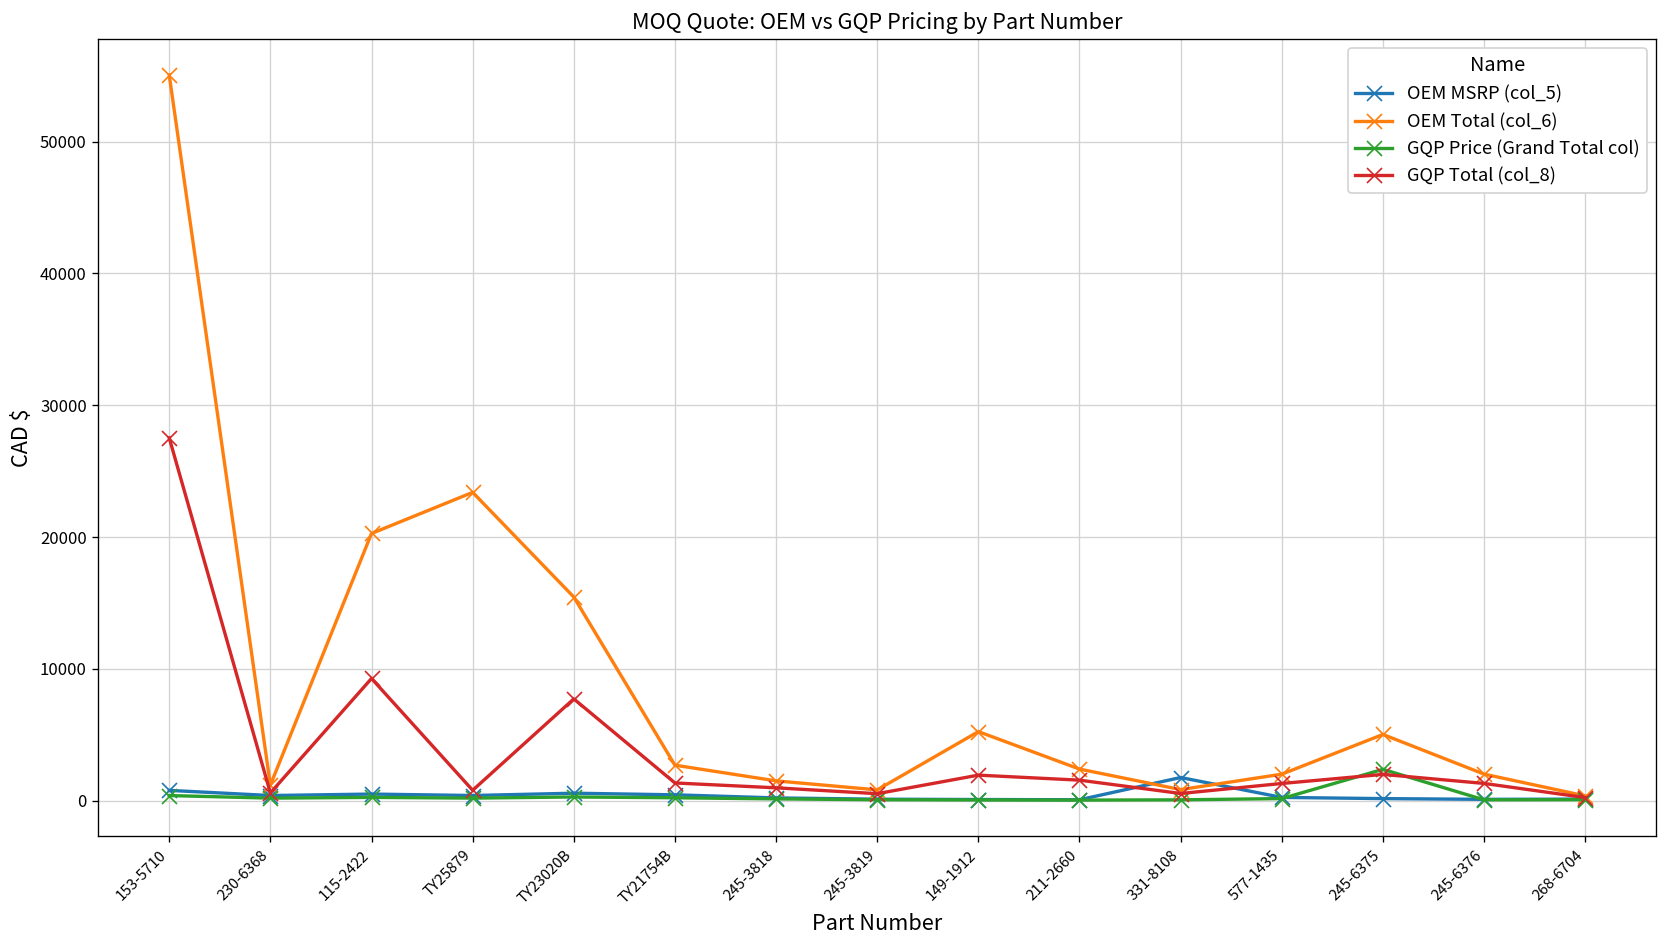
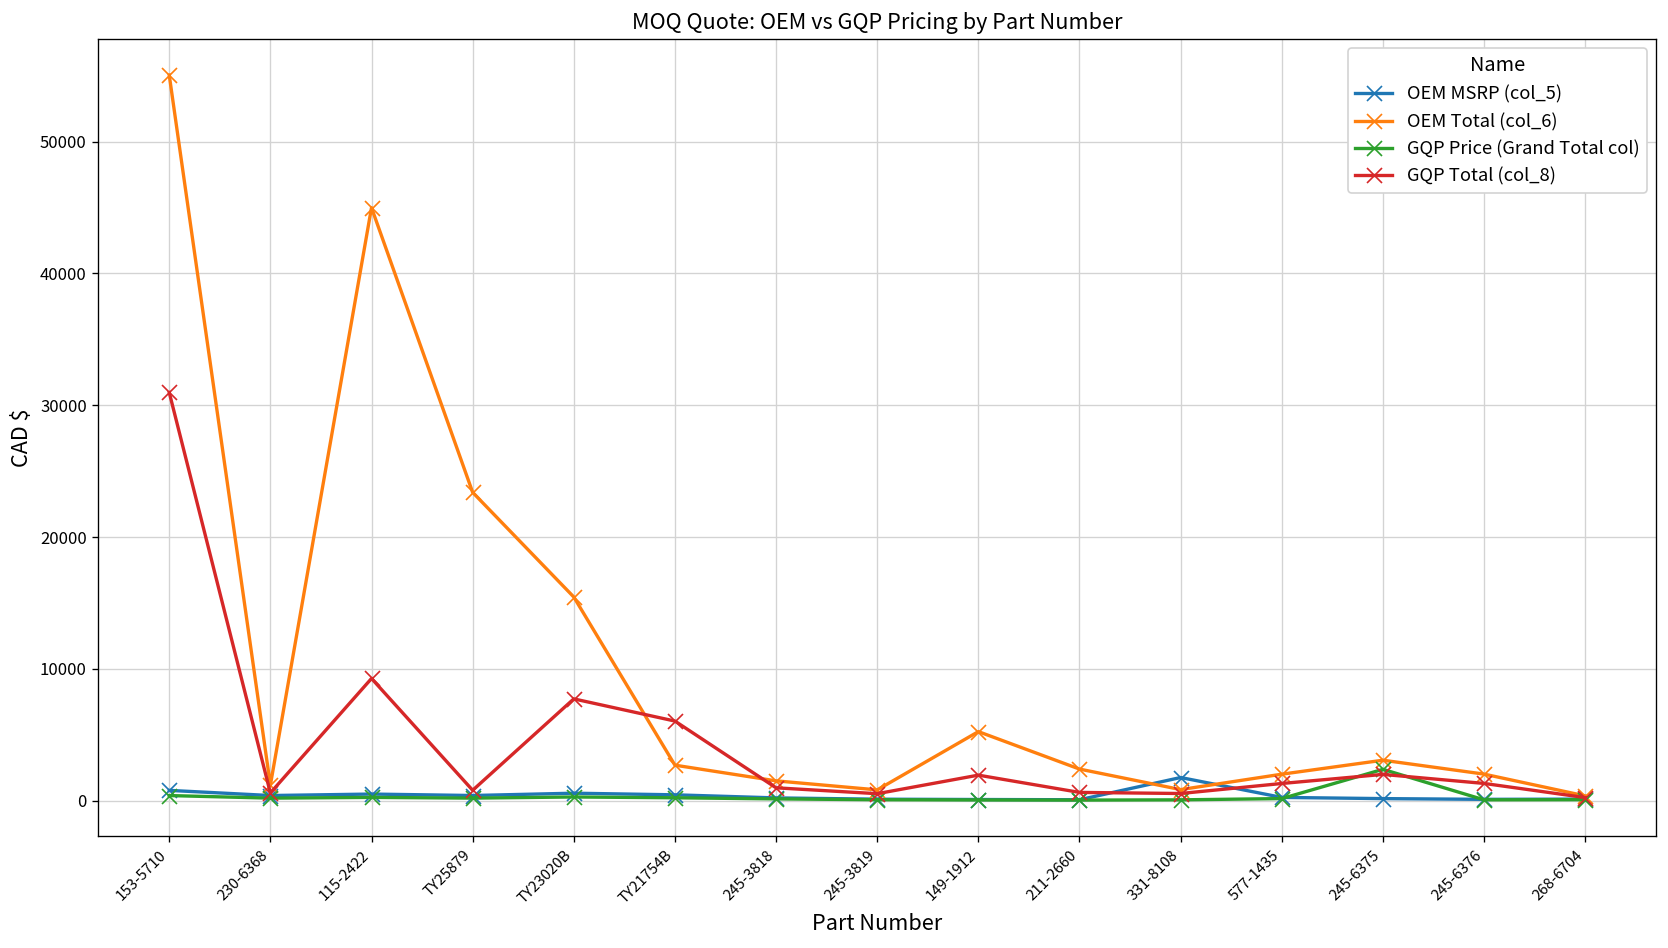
GQP Total (col_8), 153-5710: 27500 -> 31000
OEM Total (col_6), 115-2422: 20300 -> 45000
GQP Total (col_8), TY21754B: 1300 -> 6000
GQP Total (col_8), 211-2660: 1600 -> 600
OEM Total (col_6), 245-6375: 5000 -> 3100
